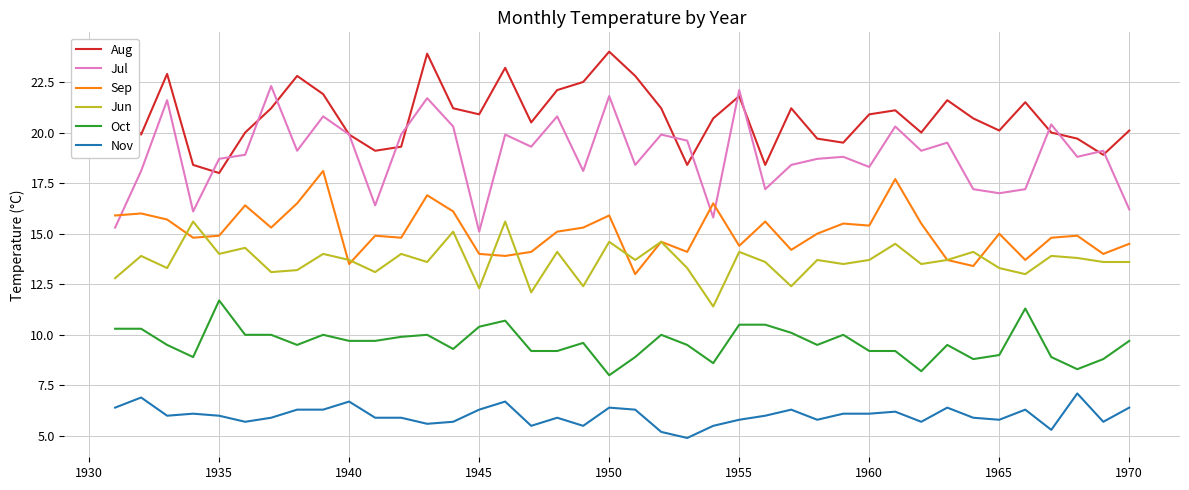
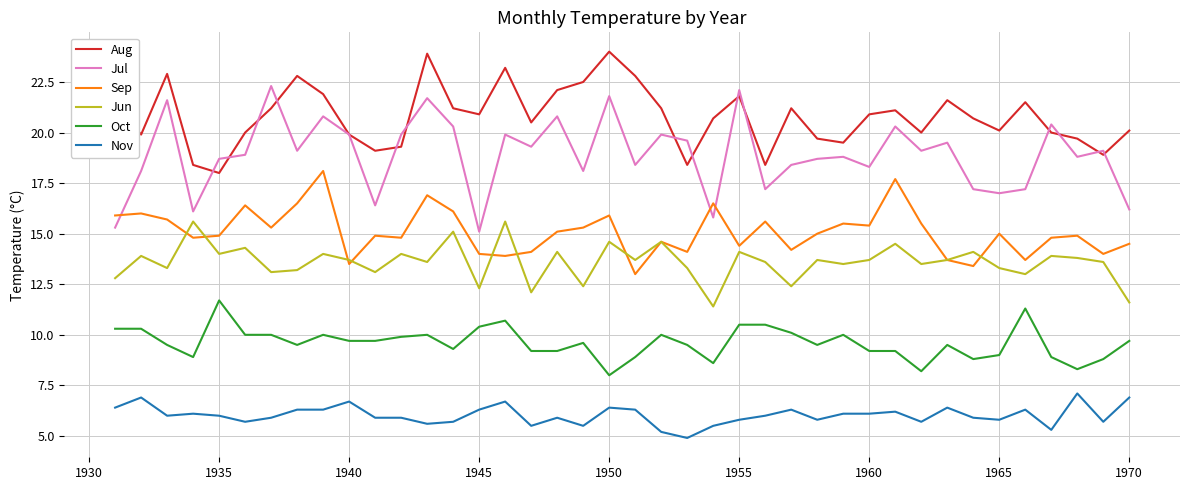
Jun, 1970: 13.6 -> 11.6
Nov, 1970: 6.4 -> 6.9
